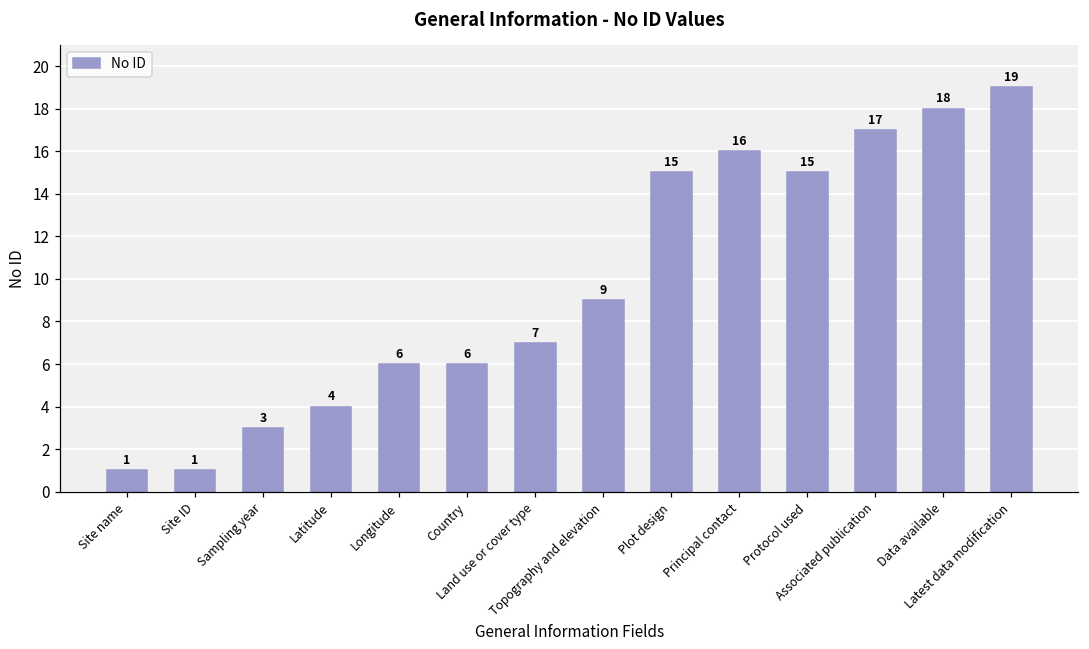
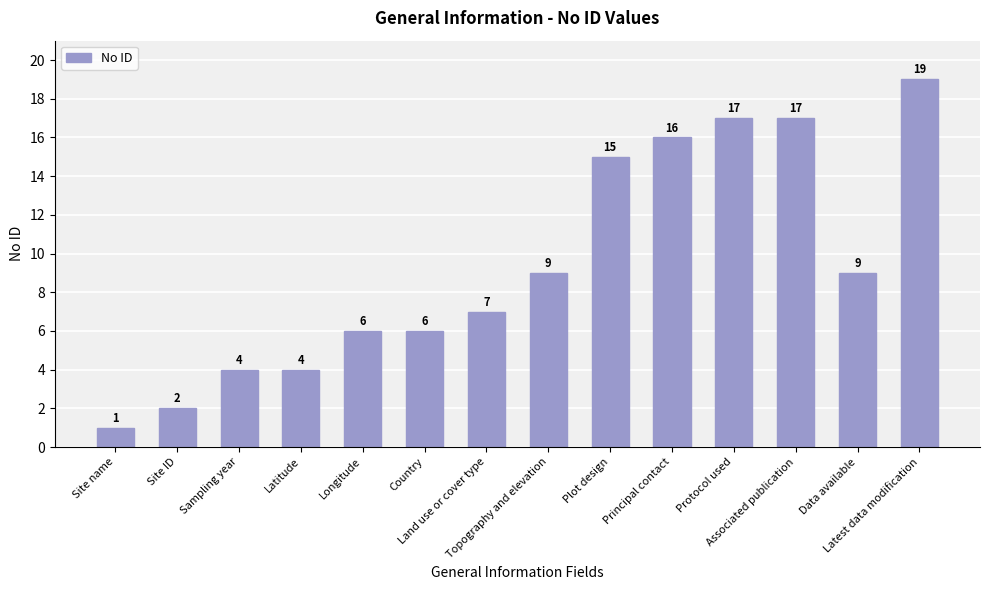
Site ID: 1 -> 2
Sampling year: 3 -> 4
Protocol used: 15 -> 17
Data available: 18 -> 9
